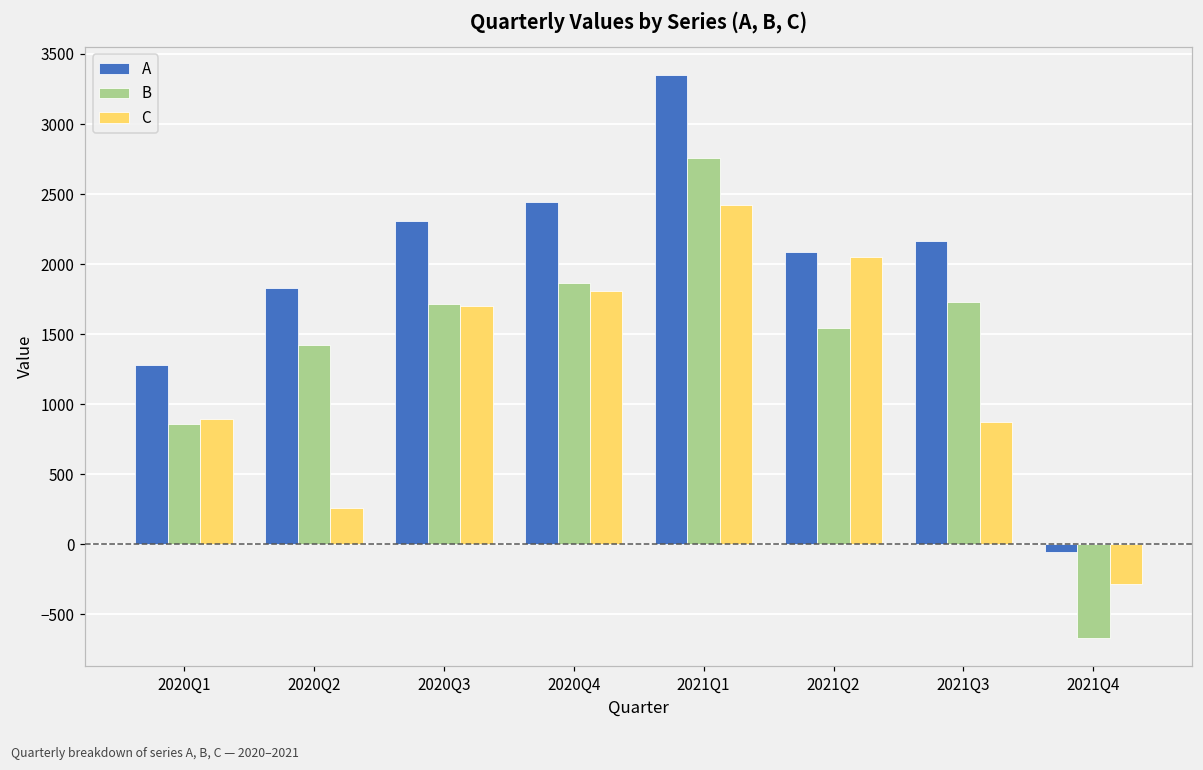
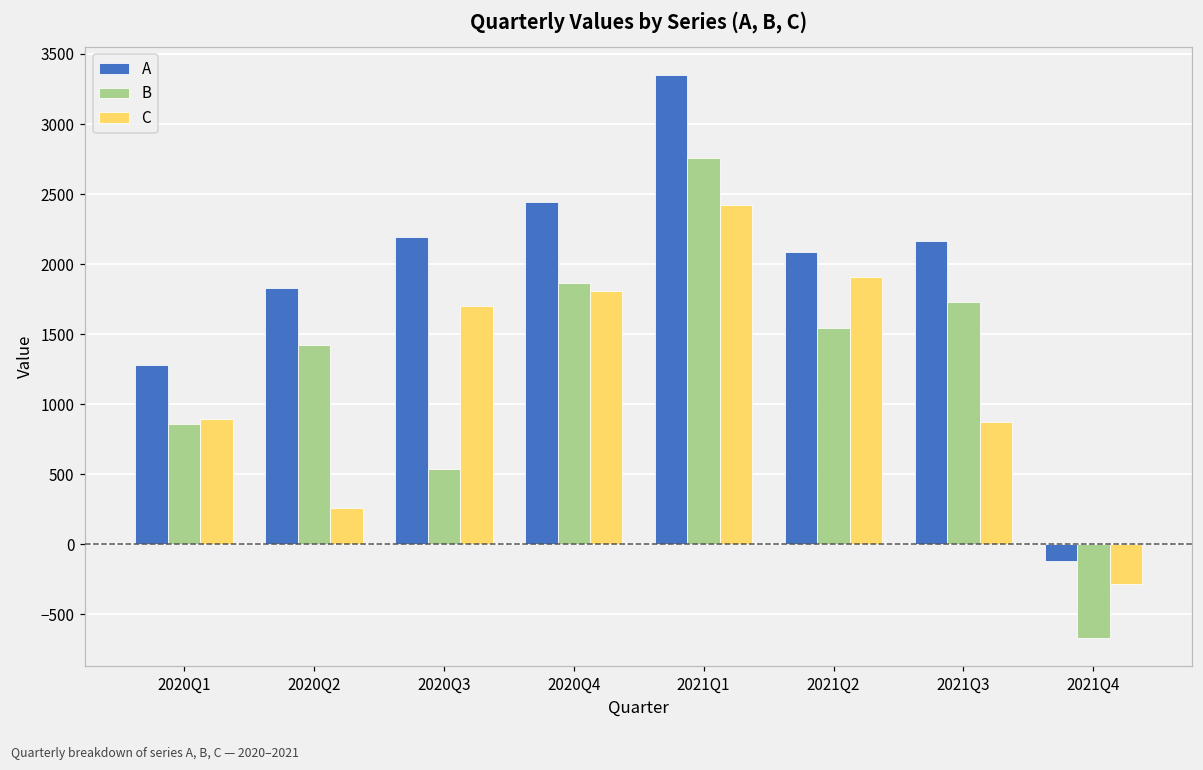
A, 2020Q3: 2310 -> 2190
B, 2020Q3: 1710 -> 540
C, 2021Q2: 2050 -> 1910
A, 2021Q4: -50 -> -120
